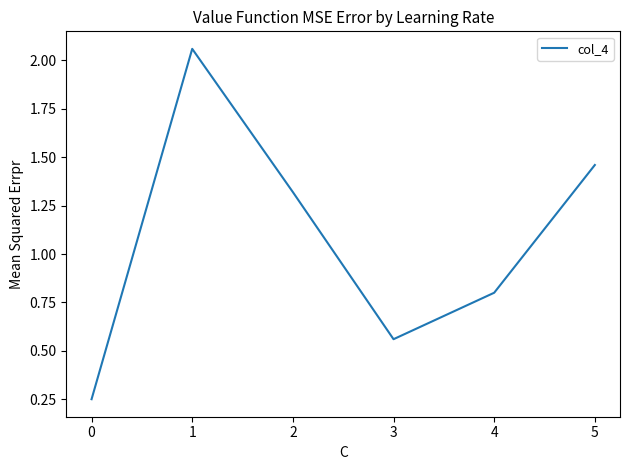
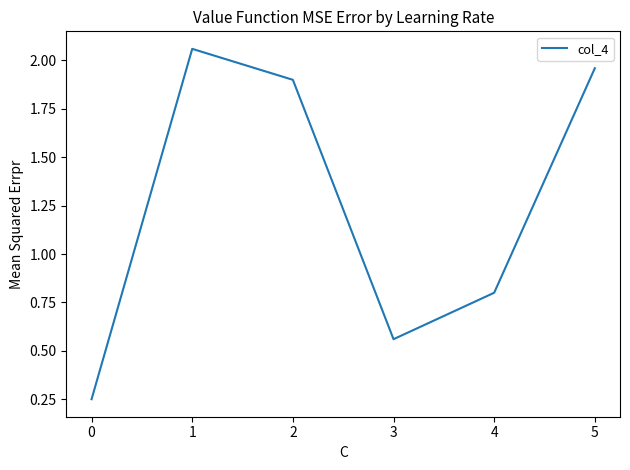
2: 1.32 -> 1.90
5: 1.46 -> 1.96
